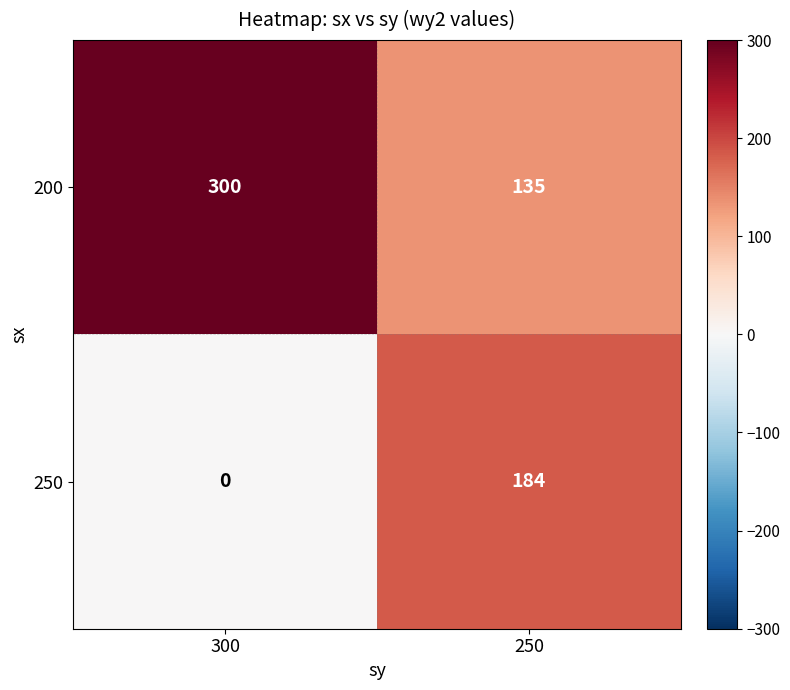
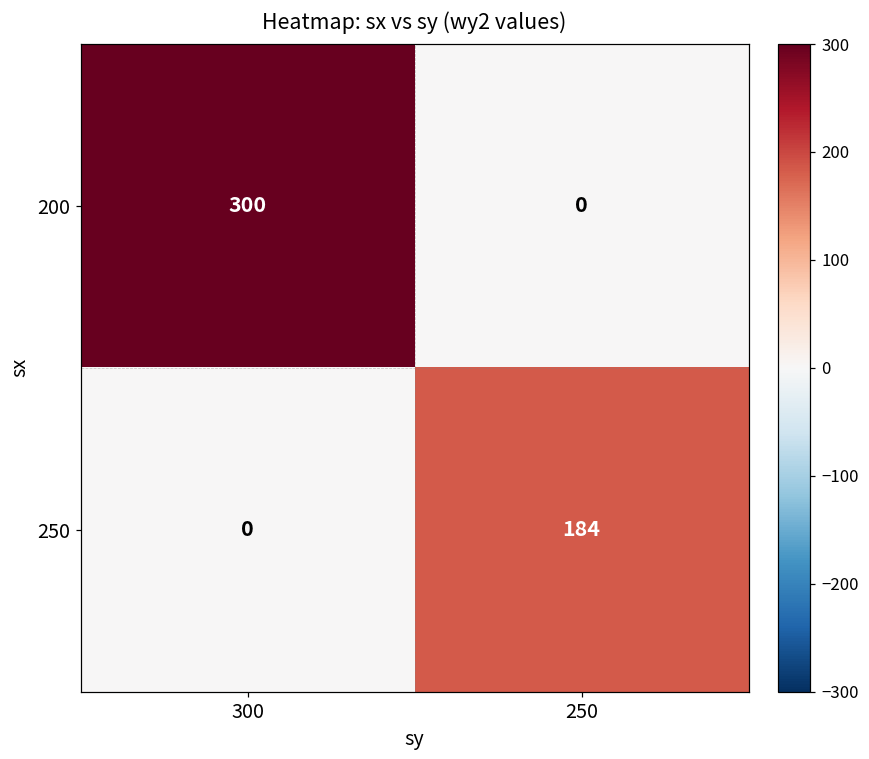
200, 250: 135 -> 0
